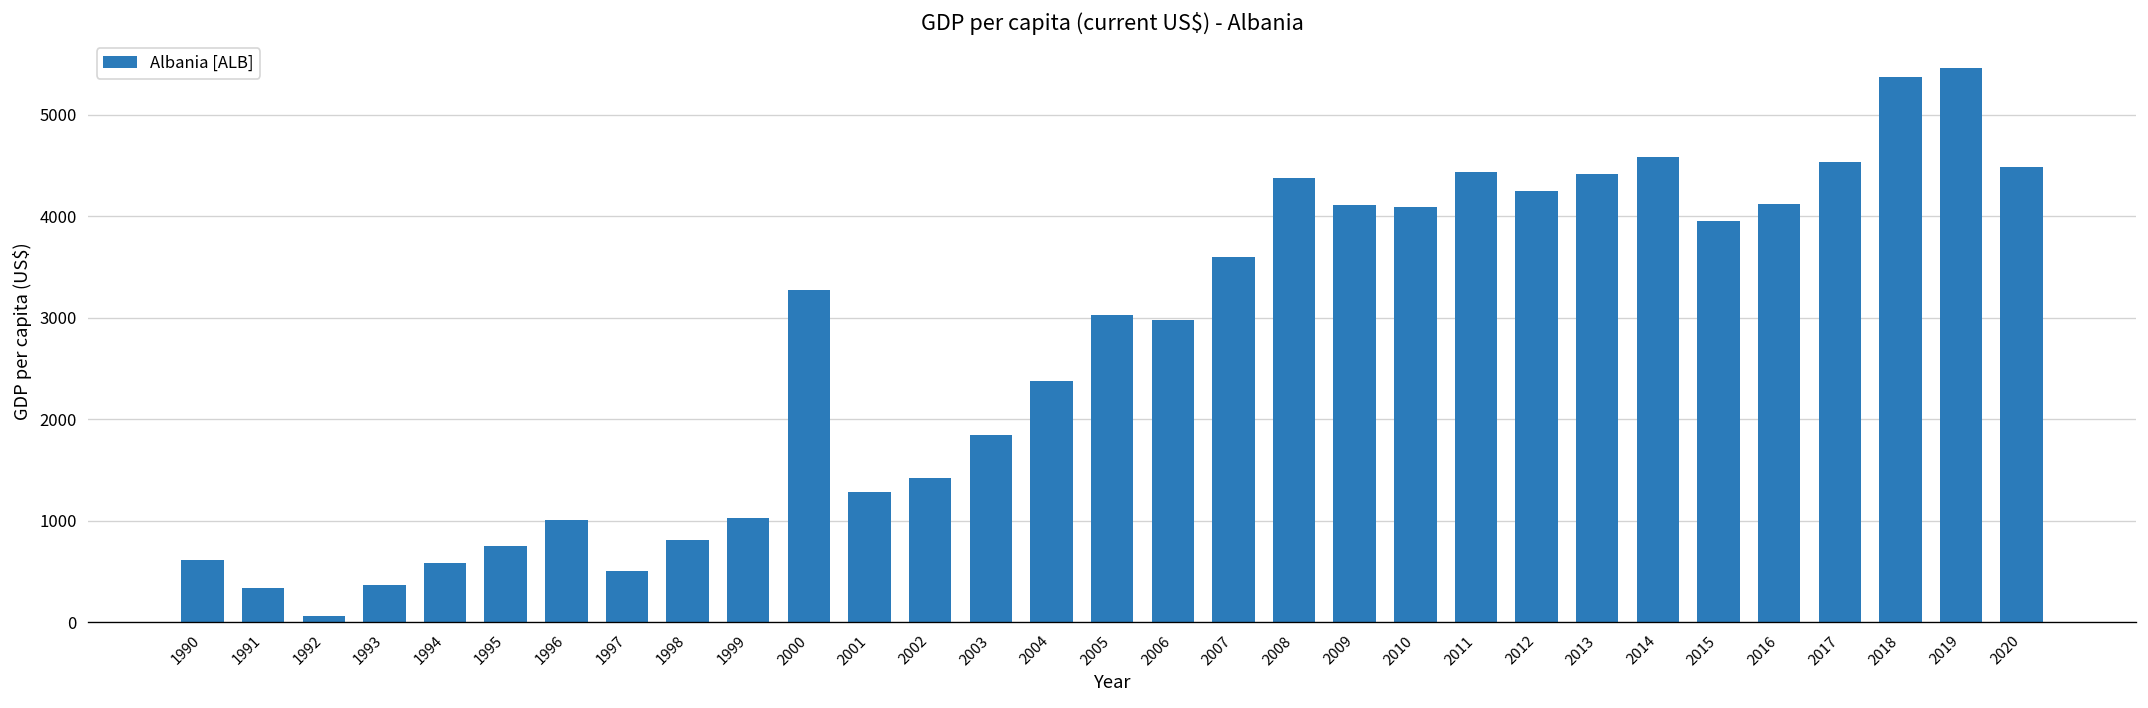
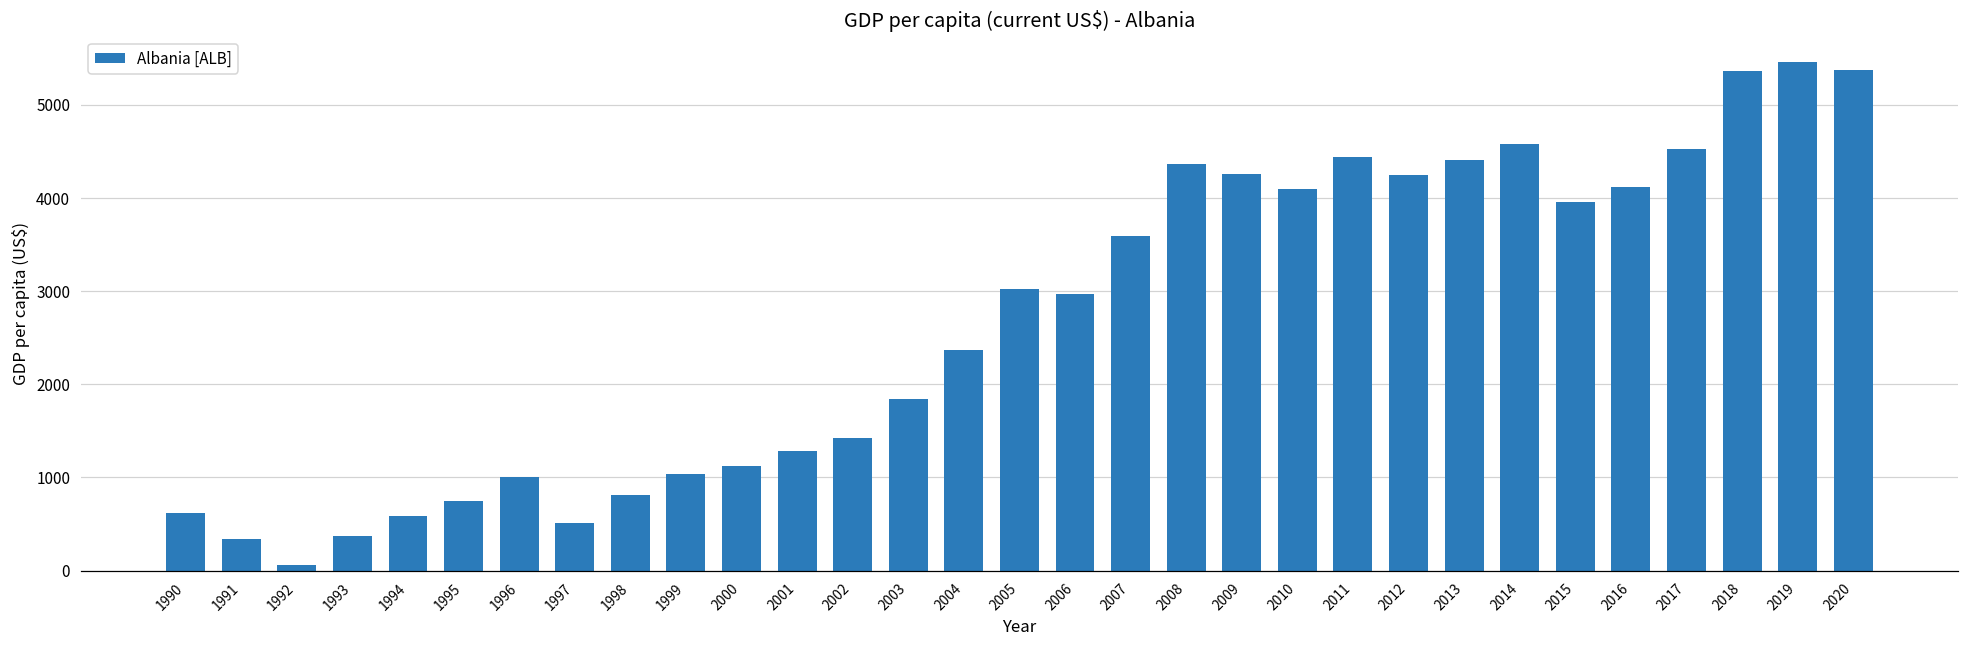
2000: 3300 -> 1100
2009: 4100 -> 4300
2020: 4500 -> 5400
